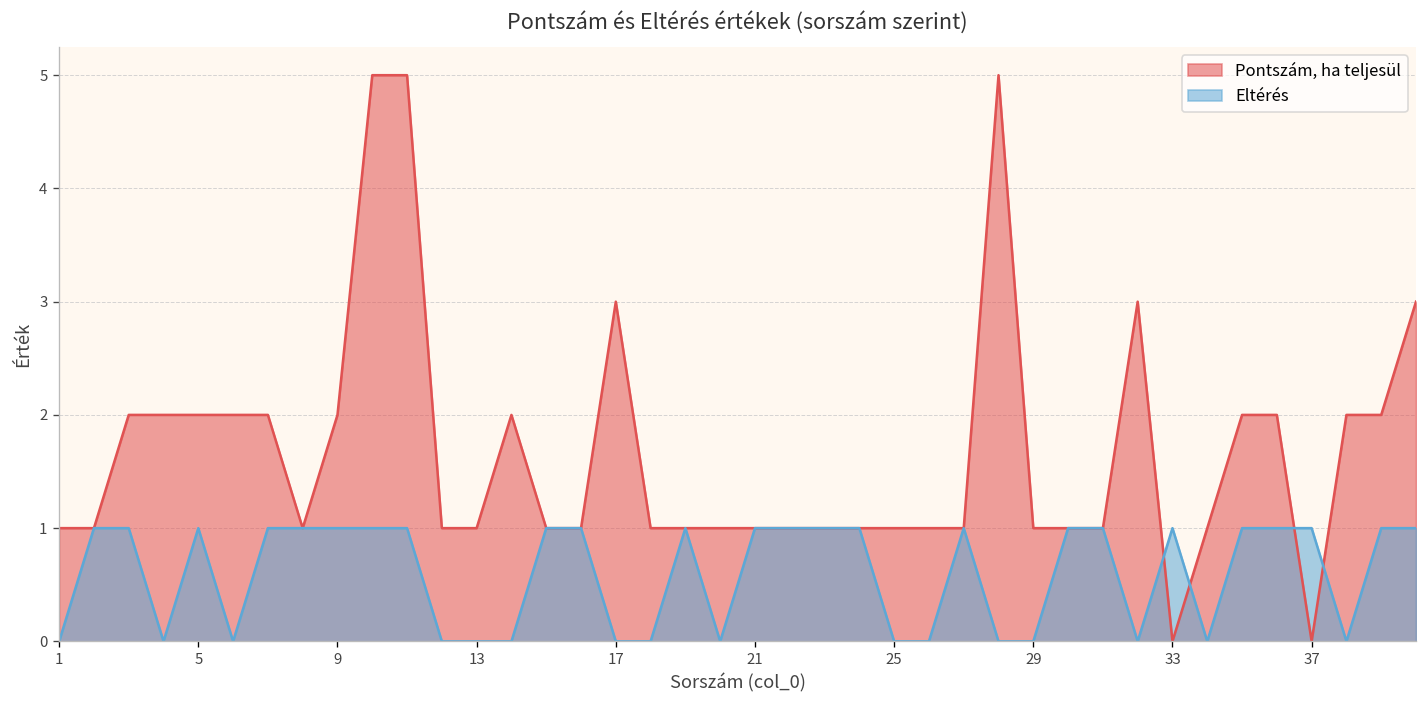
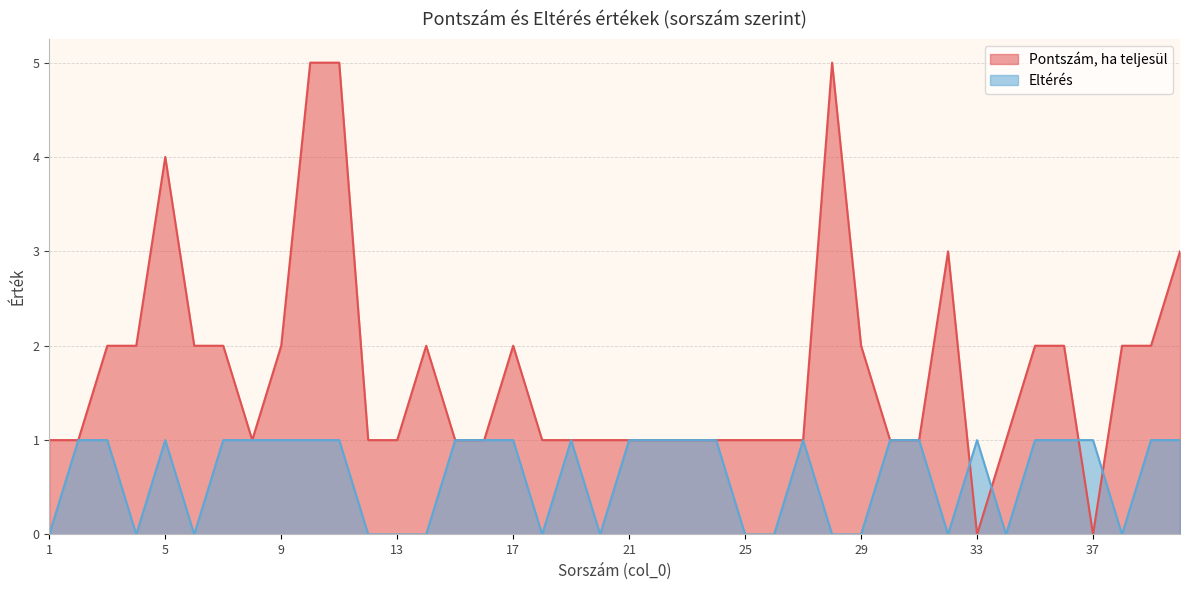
Pontszám, ha teljesül, 5: 2 -> 4
Pontszám, ha teljesül, 17: 3 -> 2
Eltérés, 17: 0 -> 1
Pontszám, ha teljesül, 29: 1 -> 2
